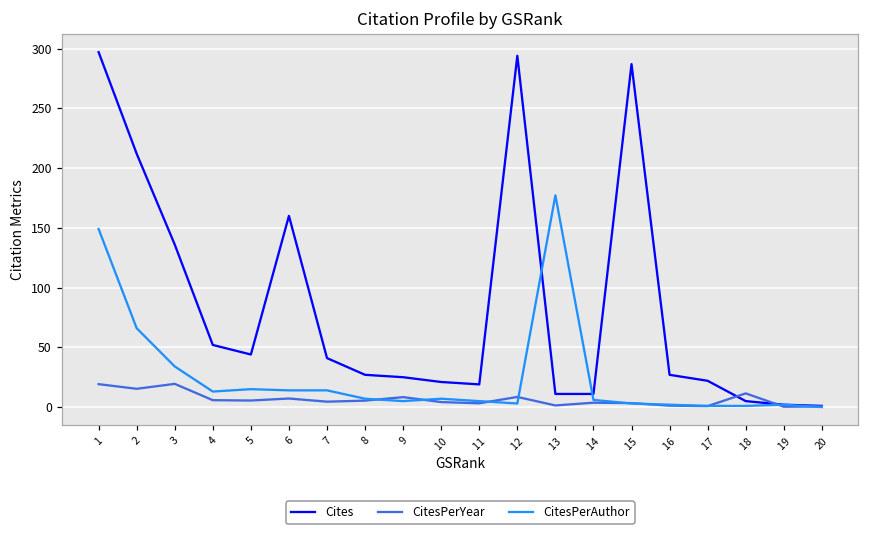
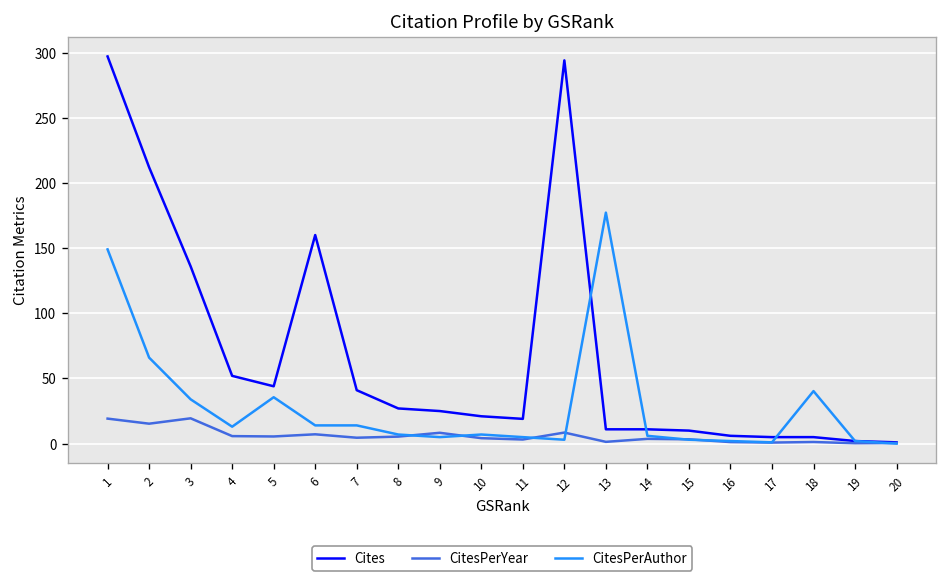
CitesPerAuthor, 5: 15 -> 36
Cites, 15: 287 -> 10
Cites, 16: 27 -> 6
Cites, 17: 22 -> 5
CitesPerYear, 18: 11 -> 1
CitesPerAuthor, 18: 1 -> 40
